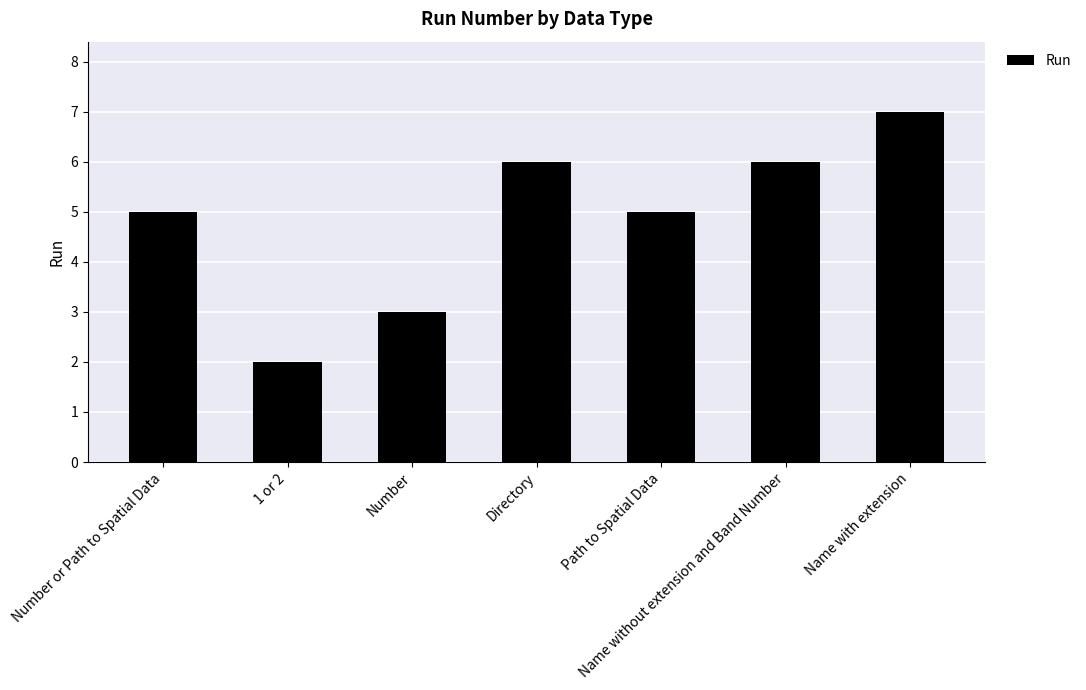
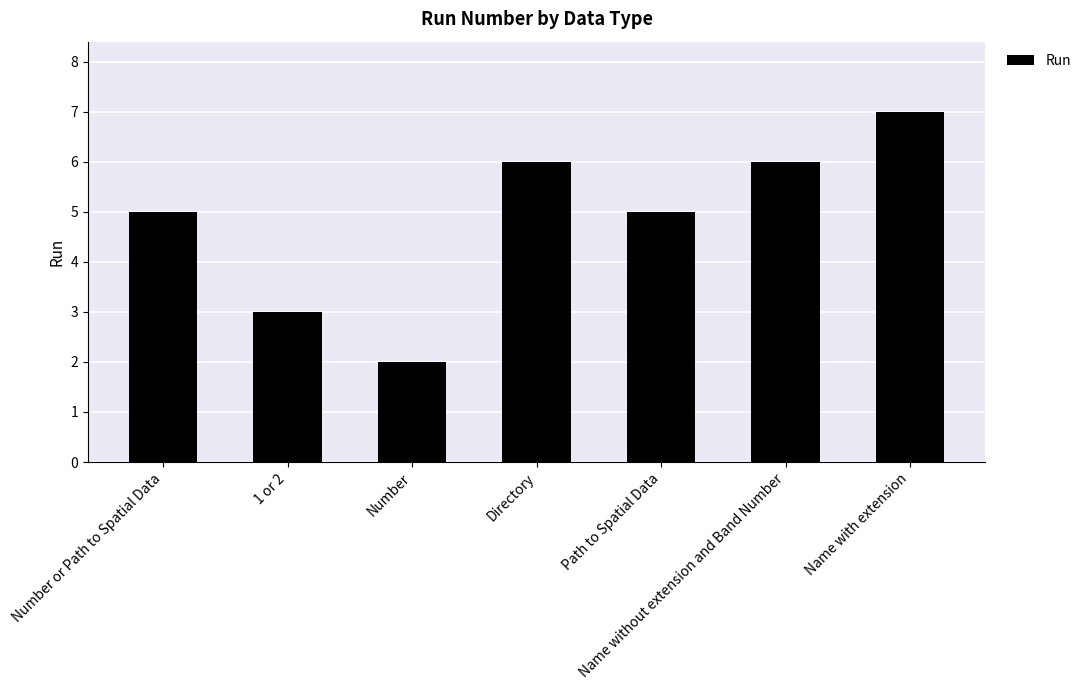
1 or 2: 2 -> 3
Number: 3 -> 2
